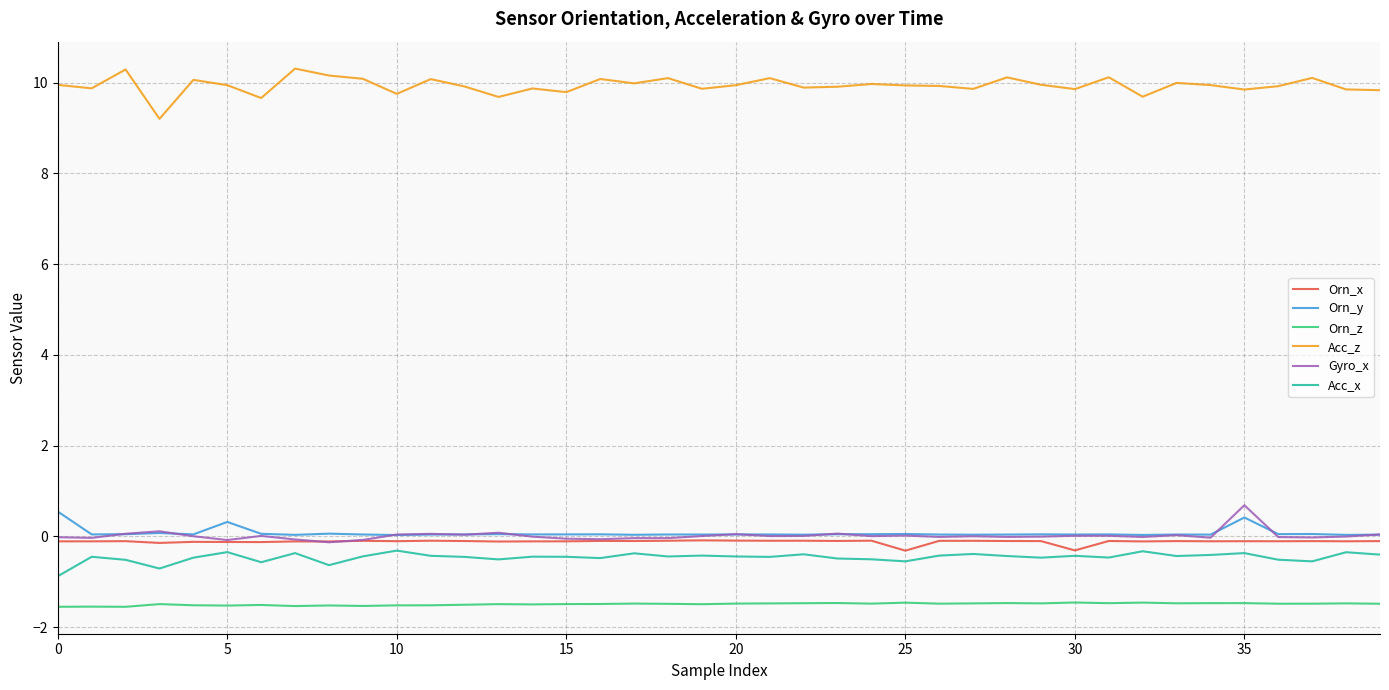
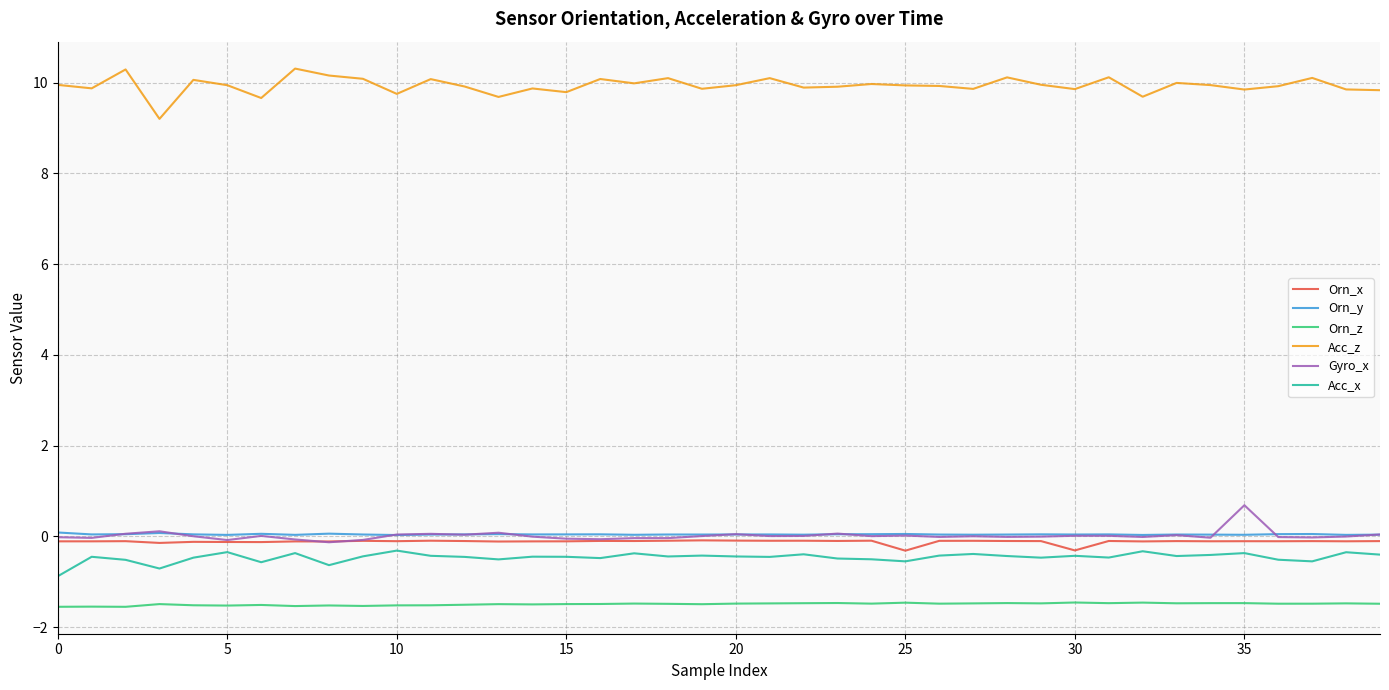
Orn_y, 0: 0.5 -> 0.1
Orn_y, 5: 0.3 -> 0.0
Orn_y, 35: 0.4 -> 0.0
